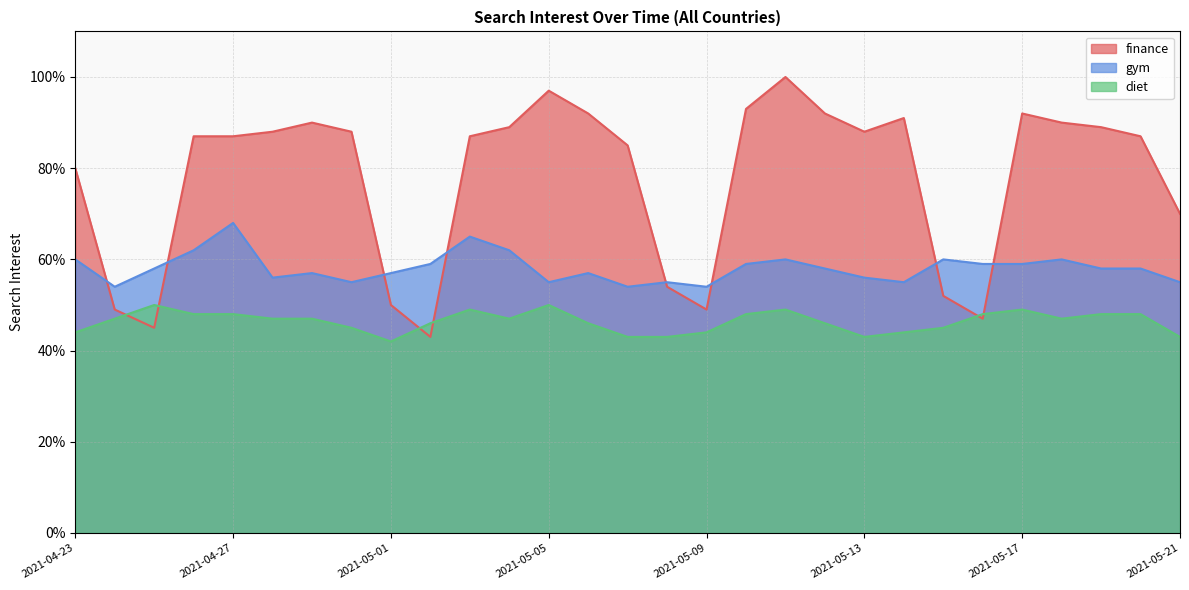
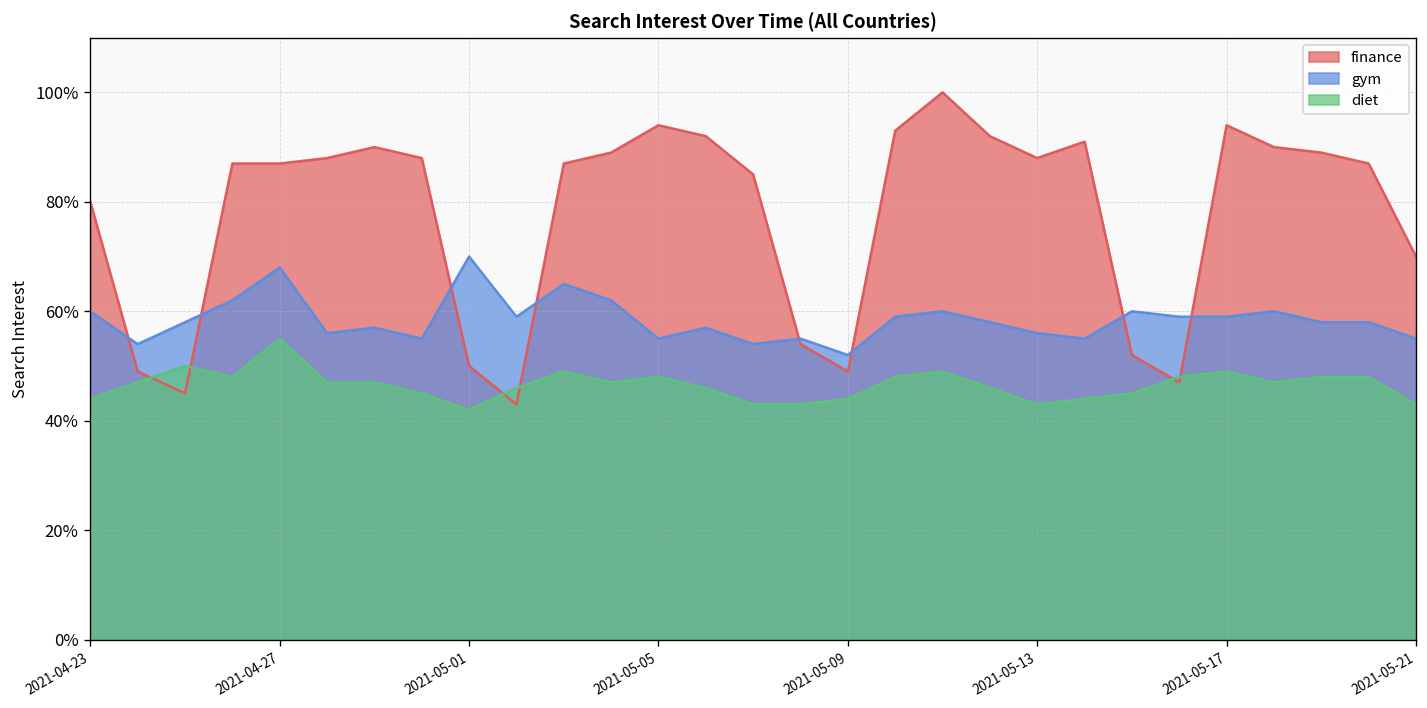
diet, 2021-04-27: 48% -> 55%
gym, 2021-05-01: 57% -> 70%
finance, 2021-05-05: 97% -> 94%
diet, 2021-05-05: 50% -> 48%
gym, 2021-05-09: 54% -> 52%
finance, 2021-05-17: 92% -> 94%
